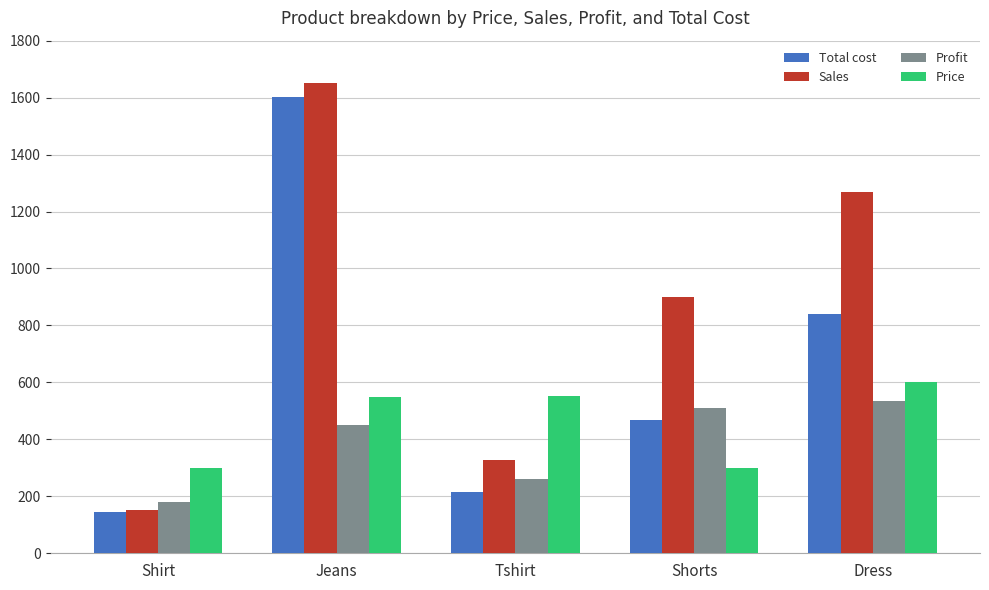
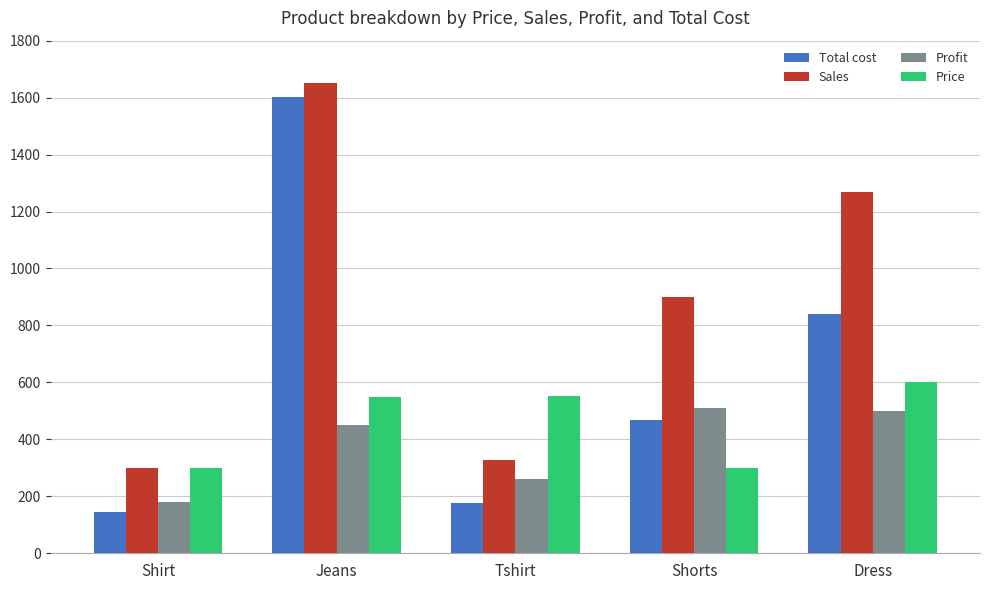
Sales, Shirt: 150 -> 300
Total cost, Tshirt: 220 -> 180
Profit, Dress: 530 -> 500
